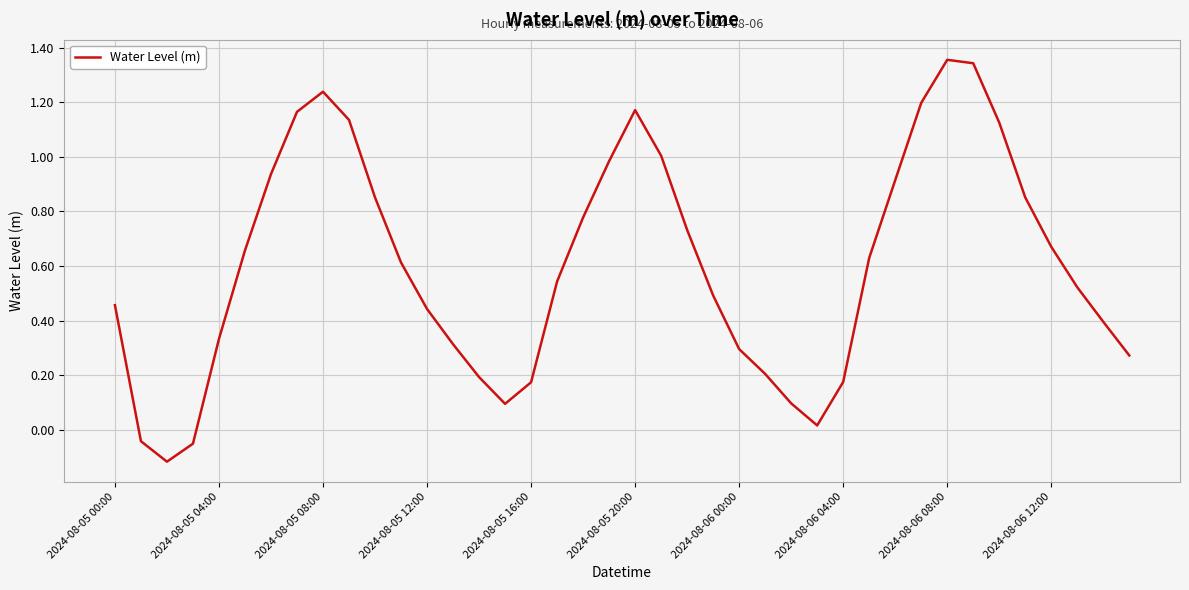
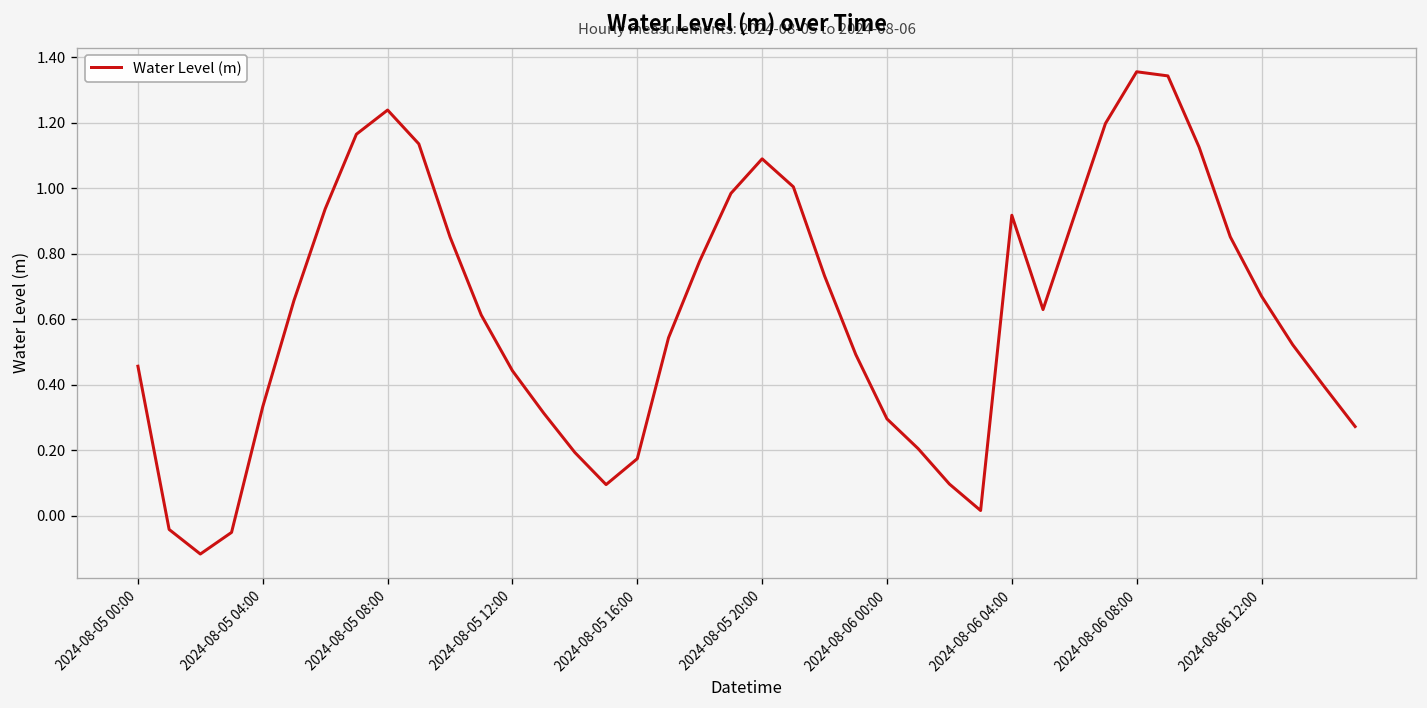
2024-08-05 20:00: 1.17 -> 1.09
2024-08-06 04:00: 0.18 -> 0.92
